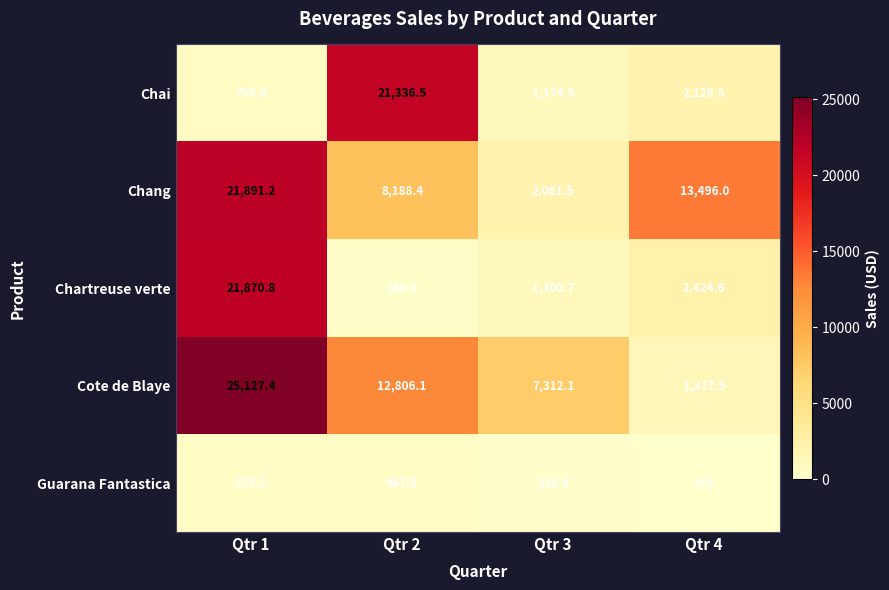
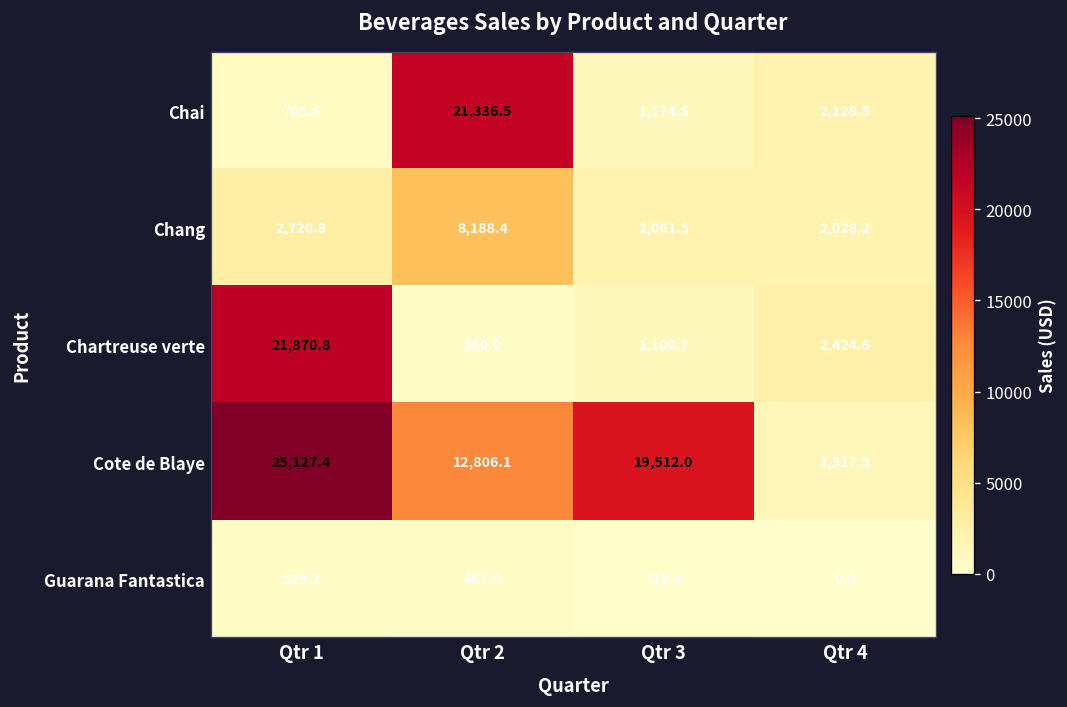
Chang, Qtr 1: 21,891.2 -> 2,720.8
Chang, Qtr 4: 13,496.0 -> 2,028.2
Cote de Blaye, Qtr 3: 7,312.1 -> 19,512.0
